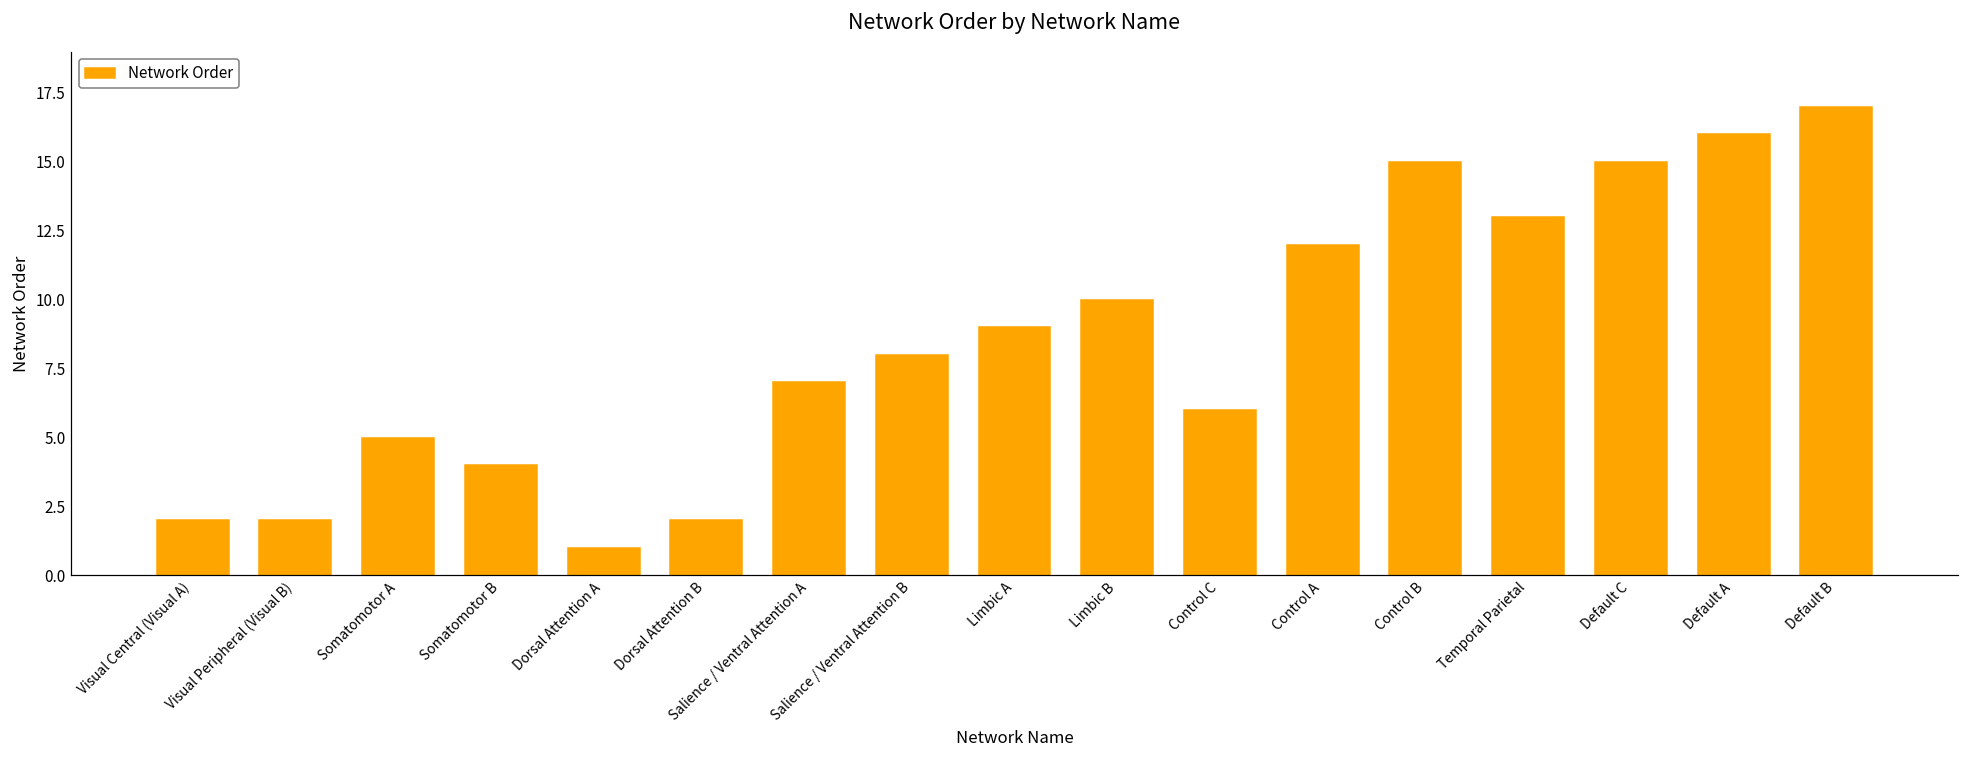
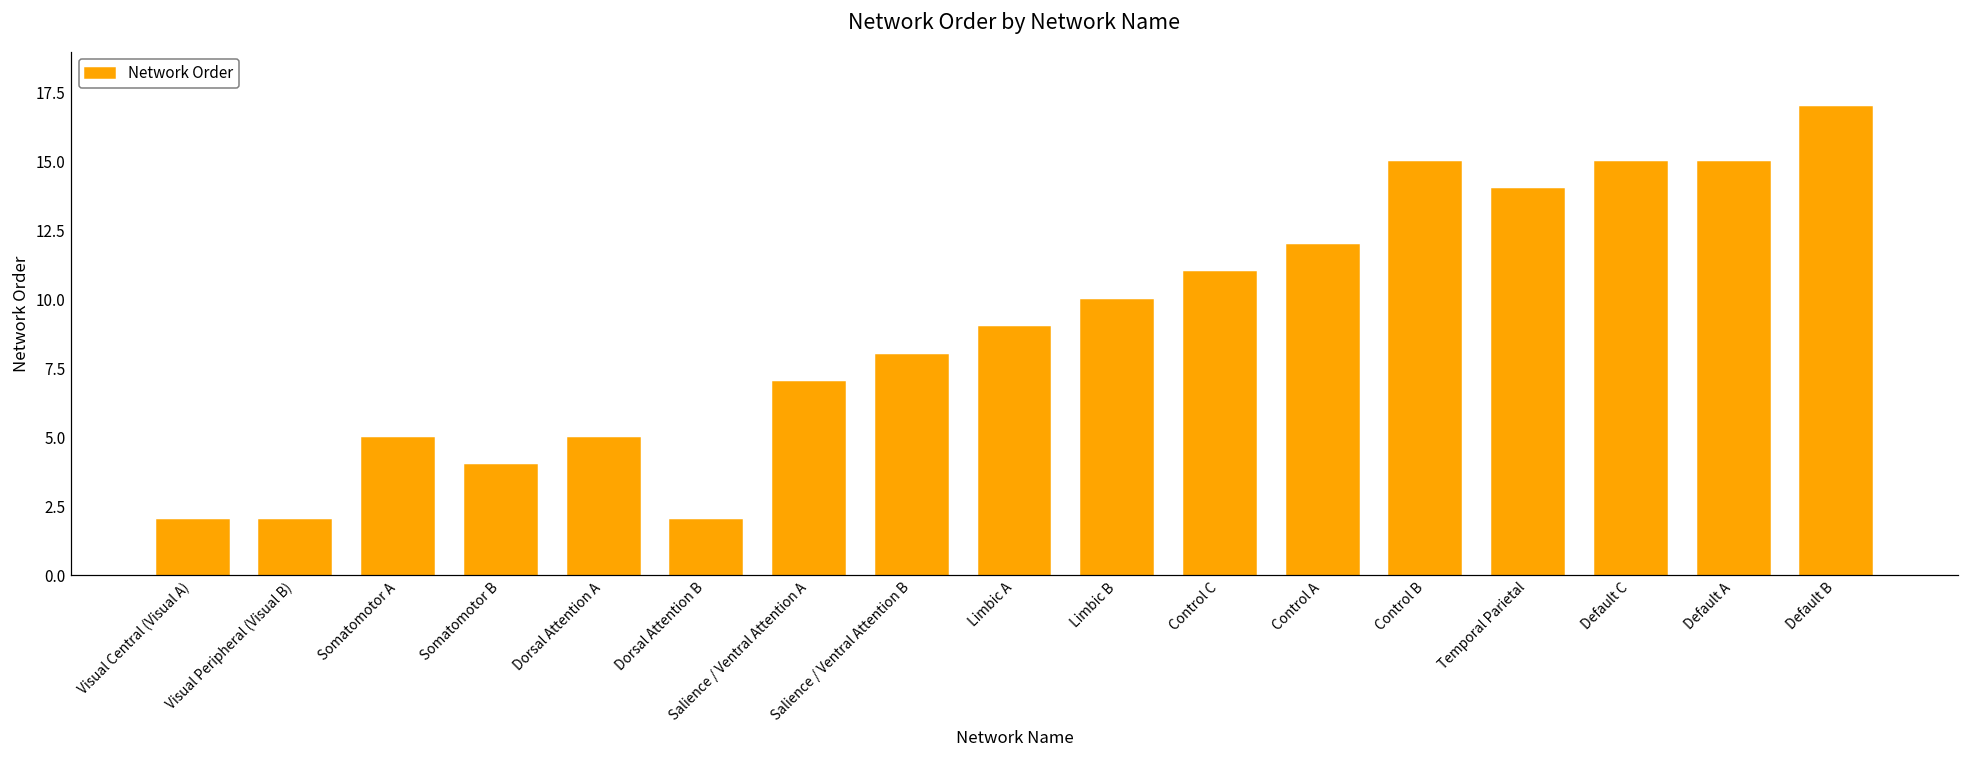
Dorsal Attention A: 1 -> 5
Control C: 6 -> 11
Temporal Parietal: 13 -> 14
Default A: 16 -> 15
